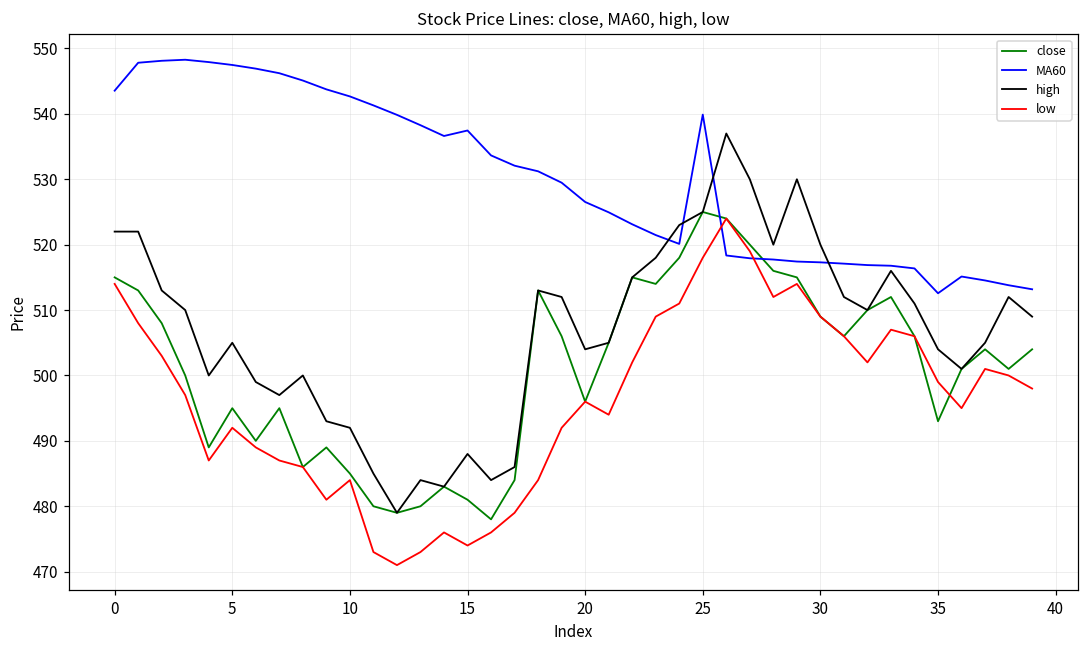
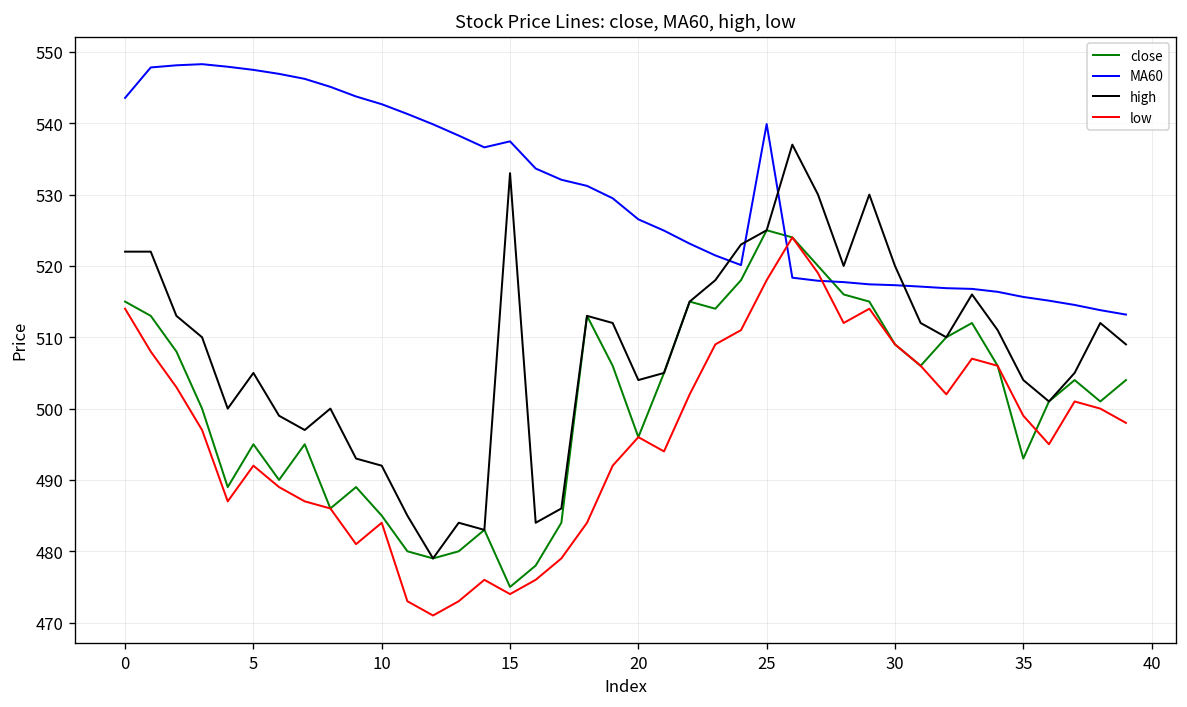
close, 15: 481 -> 475
high, 15: 488 -> 533
MA60, 35: 513 -> 516
